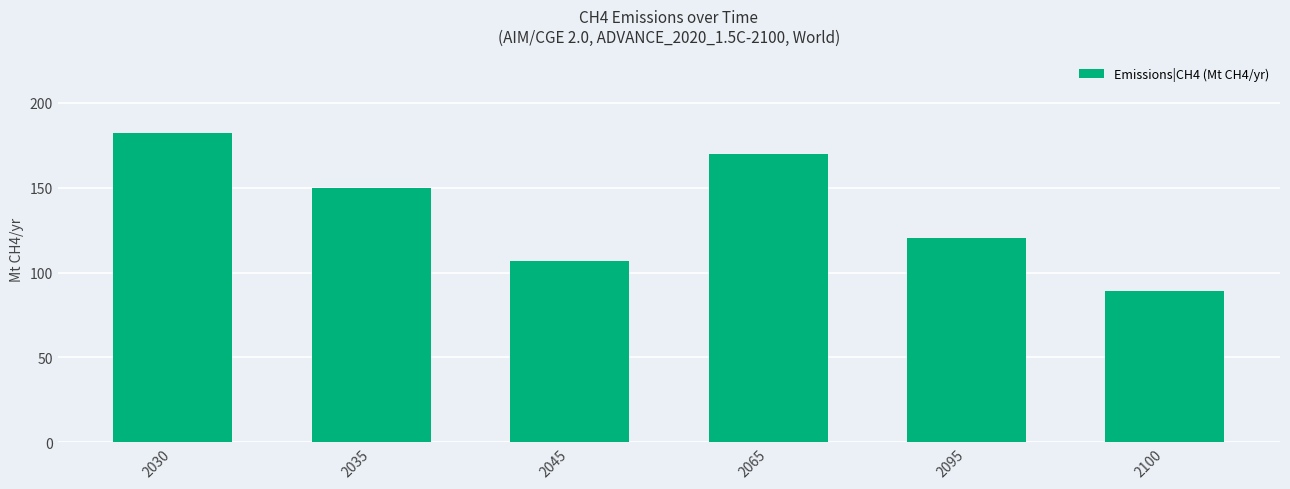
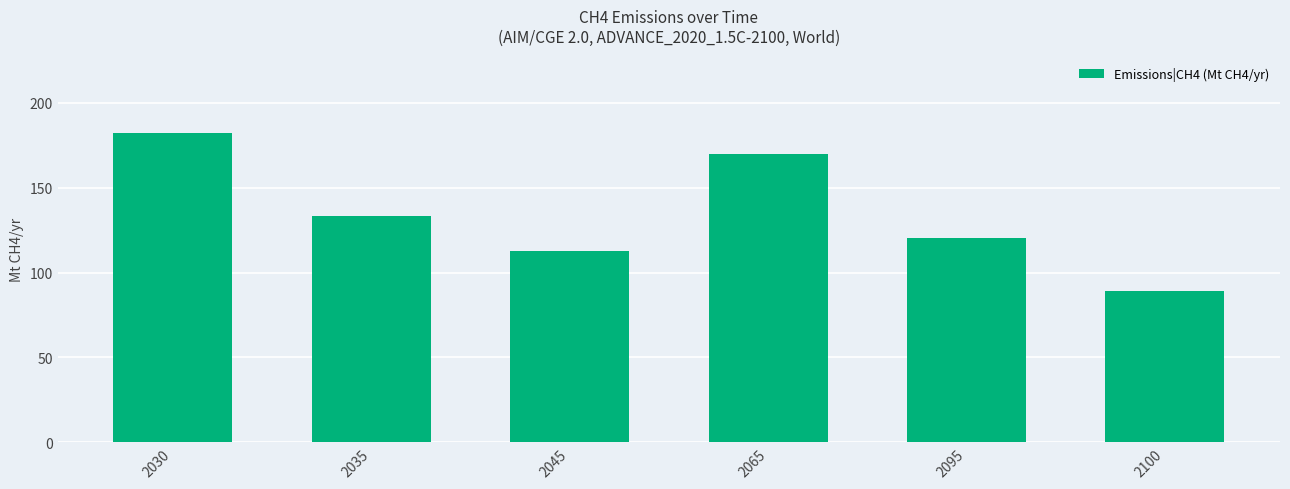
2035: 150 -> 133
2045: 107 -> 113
